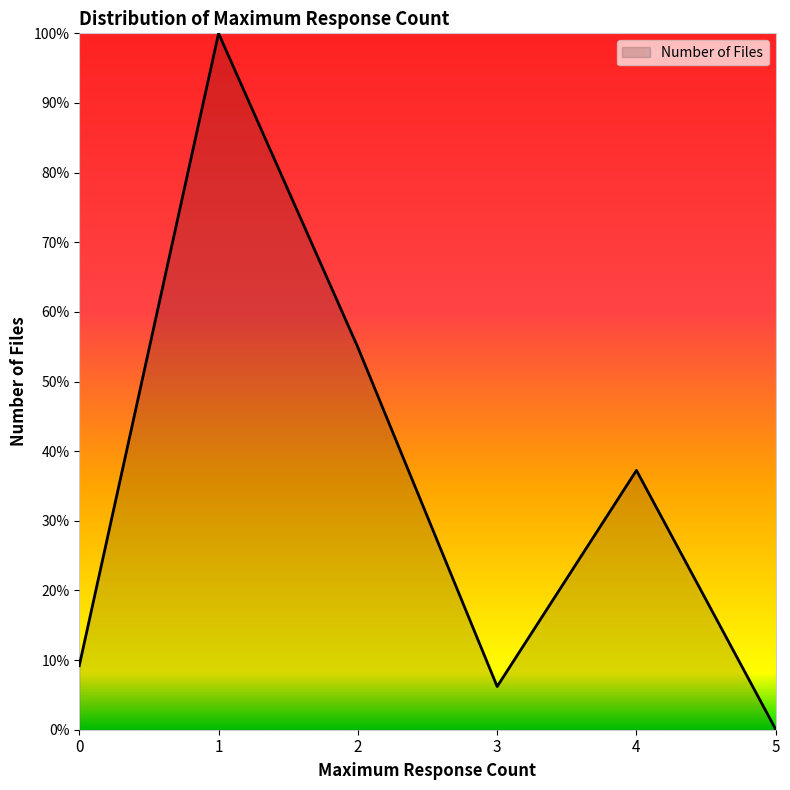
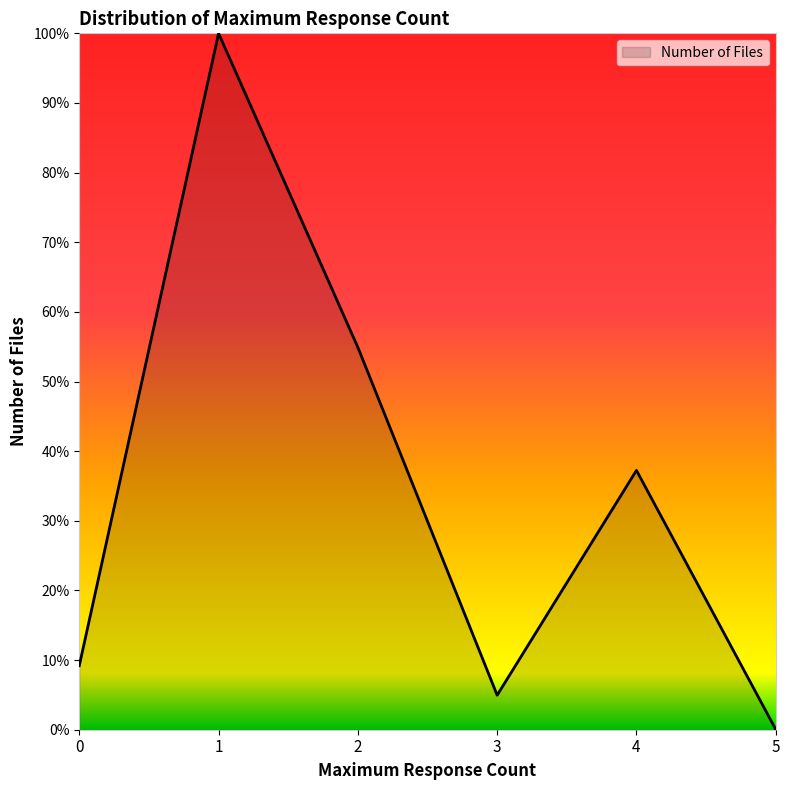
3: 6% -> 5%
